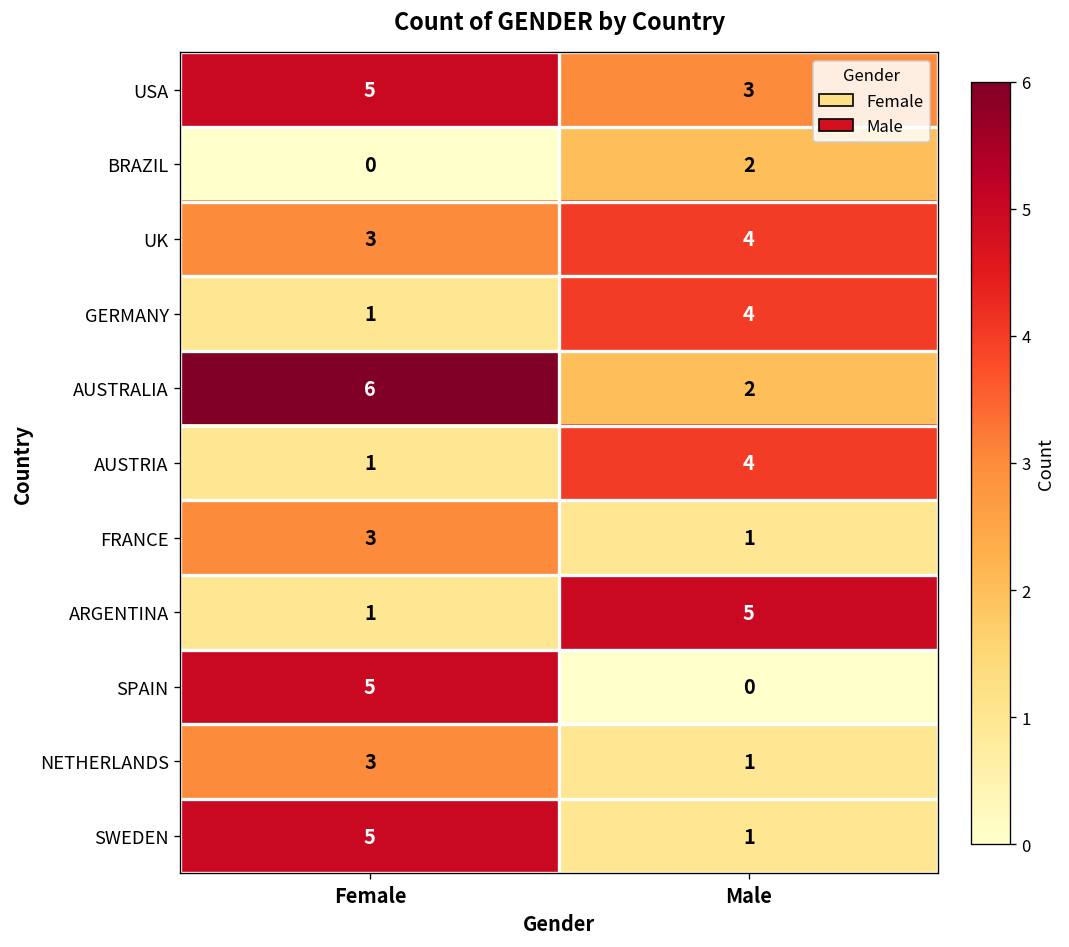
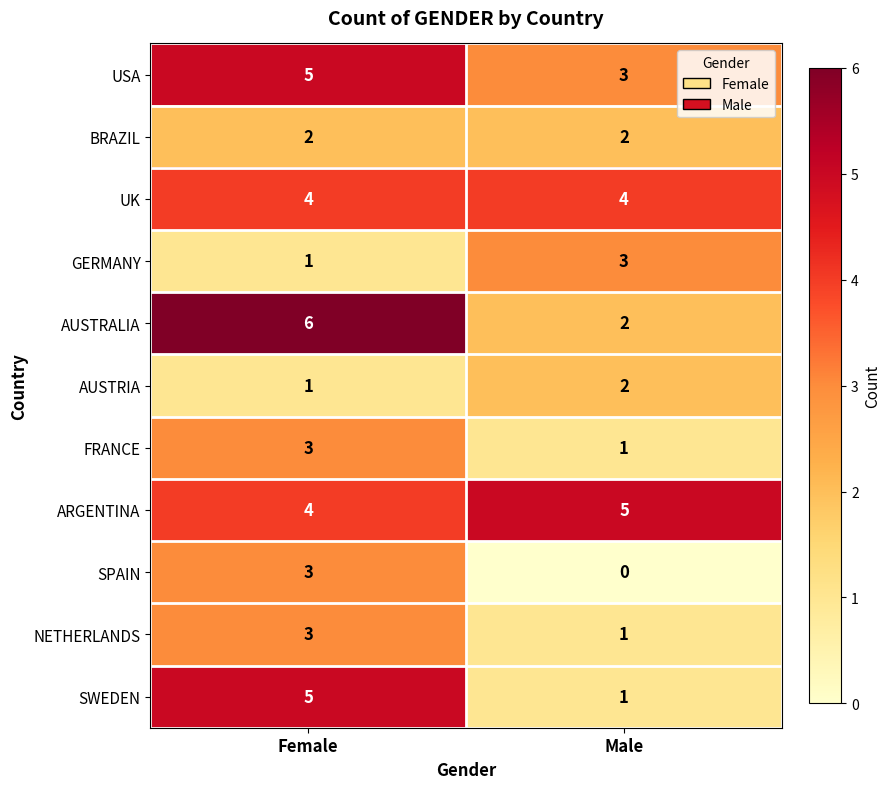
BRAZIL, Female: 0 -> 2
UK, Female: 3 -> 4
GERMANY, Male: 4 -> 3
AUSTRIA, Male: 4 -> 2
ARGENTINA, Female: 1 -> 4
SPAIN, Female: 5 -> 3
